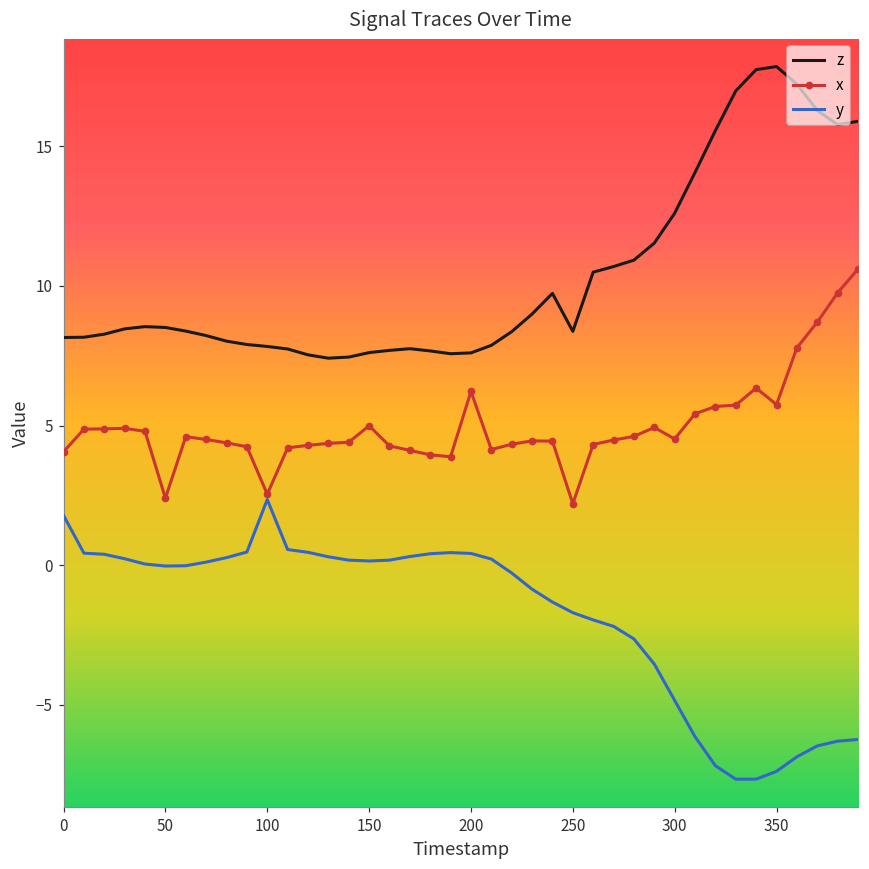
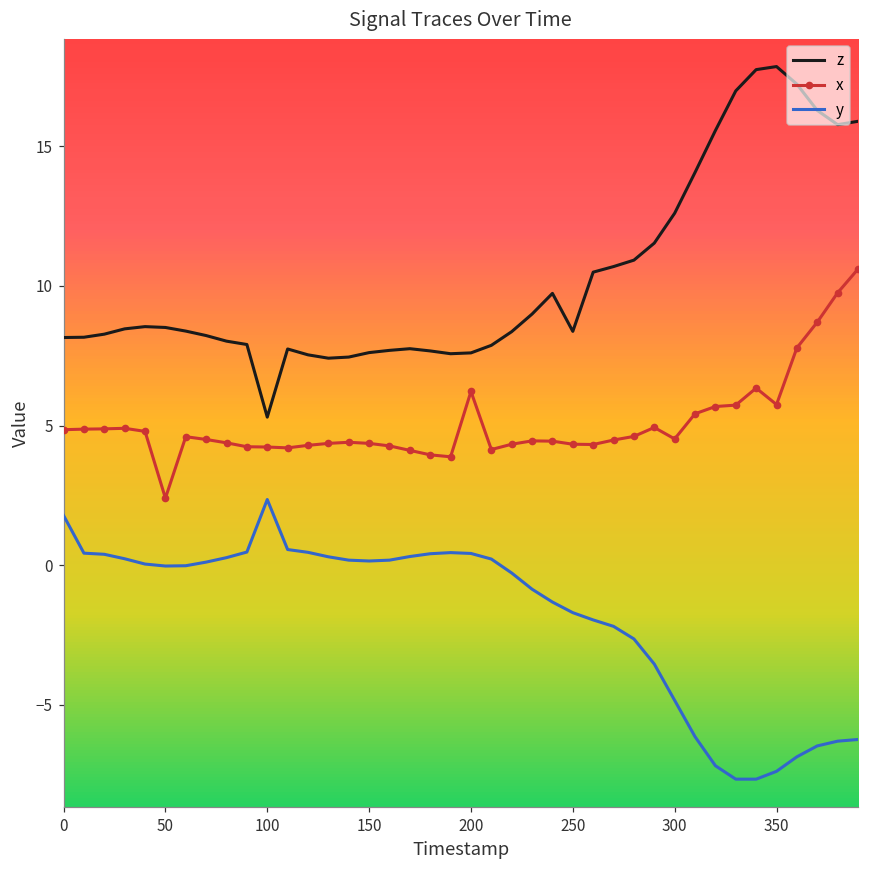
x, 0: 4.1 -> 4.9
z, 100: 7.8 -> 5.3
x, 100: 2.5 -> 4.2
x, 150: 5.0 -> 4.4
x, 250: 2.2 -> 4.3
